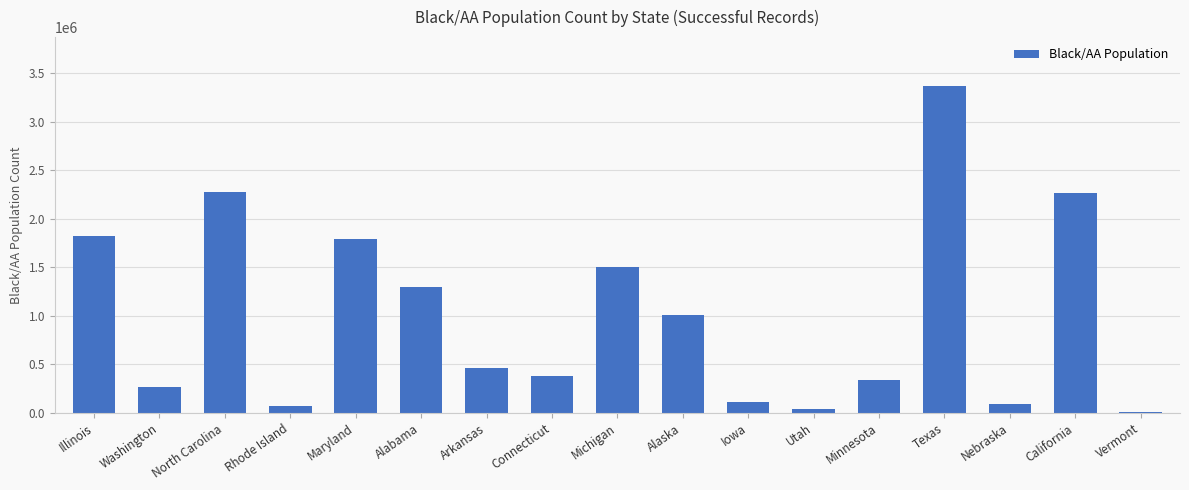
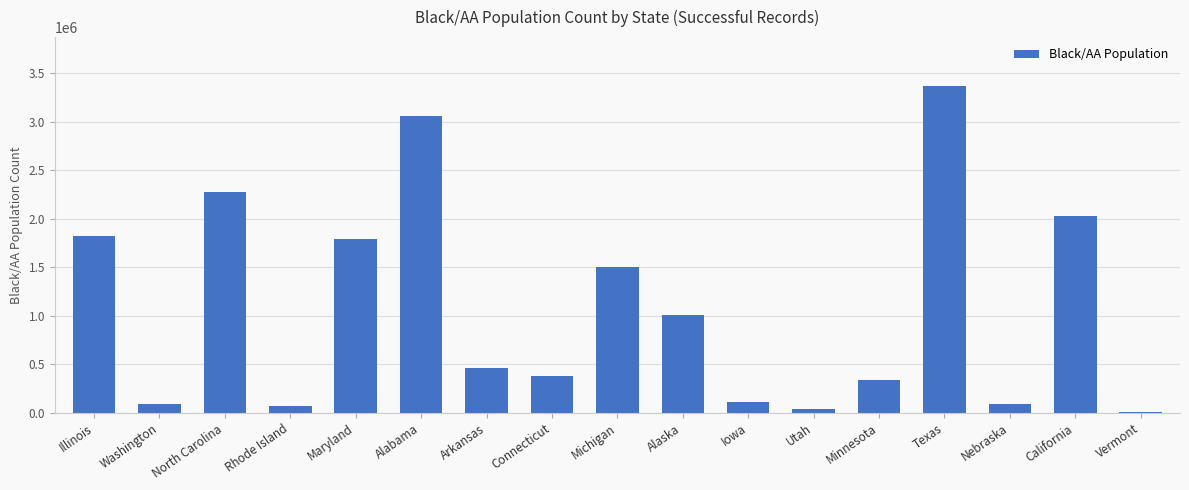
Washington: 300000 -> 100000
Alabama: 1300000 -> 3100000
California: 2300000 -> 2000000
